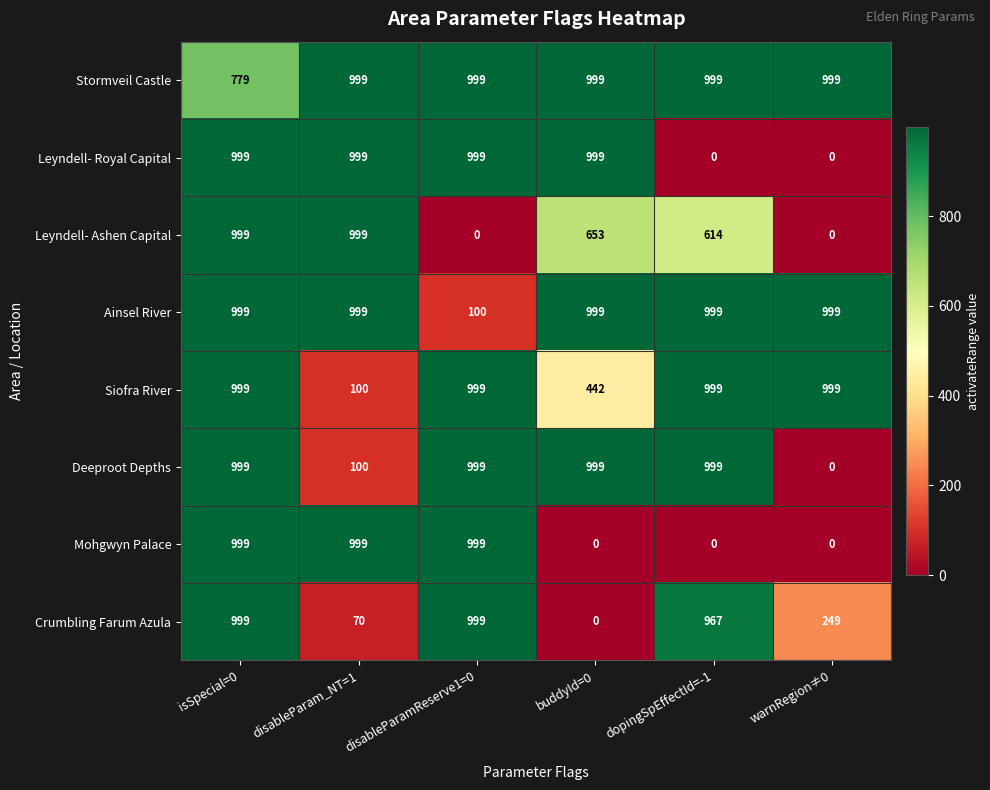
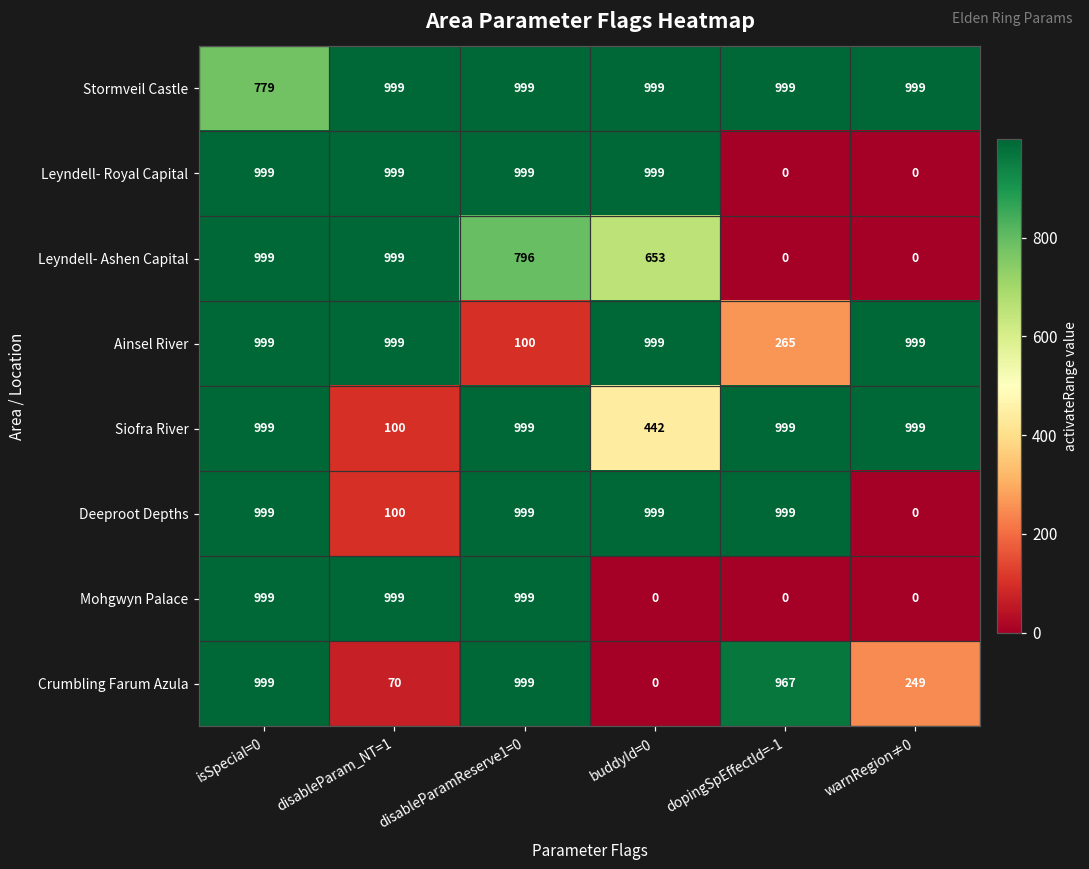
Leyndell- Ashen Capital, disableParamReserve1=0: 0 -> 796
Leyndell- Ashen Capital, dopingSpEffectId=-1: 614 -> 0
Ainsel River, dopingSpEffectId=-1: 999 -> 265
